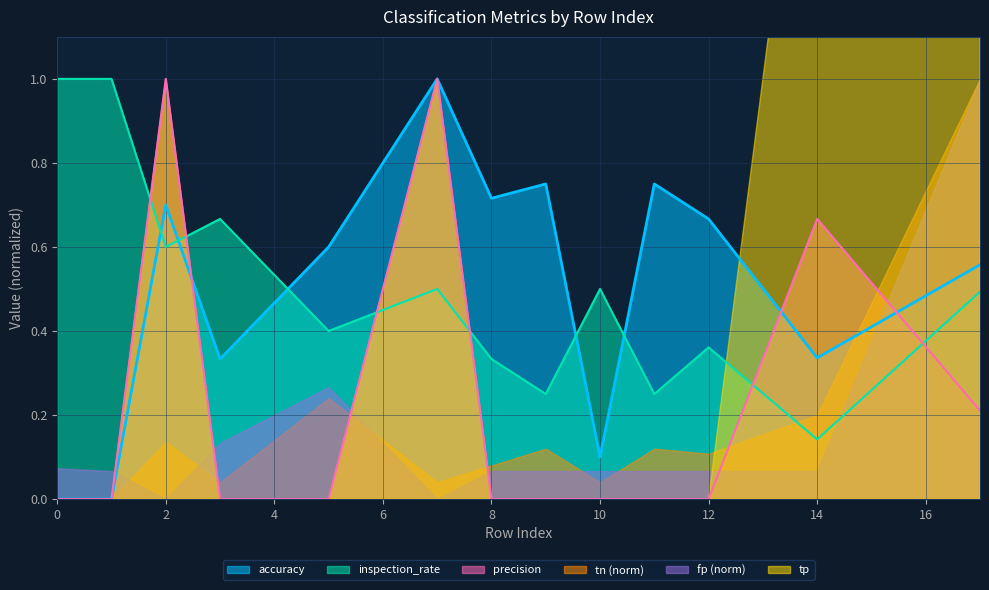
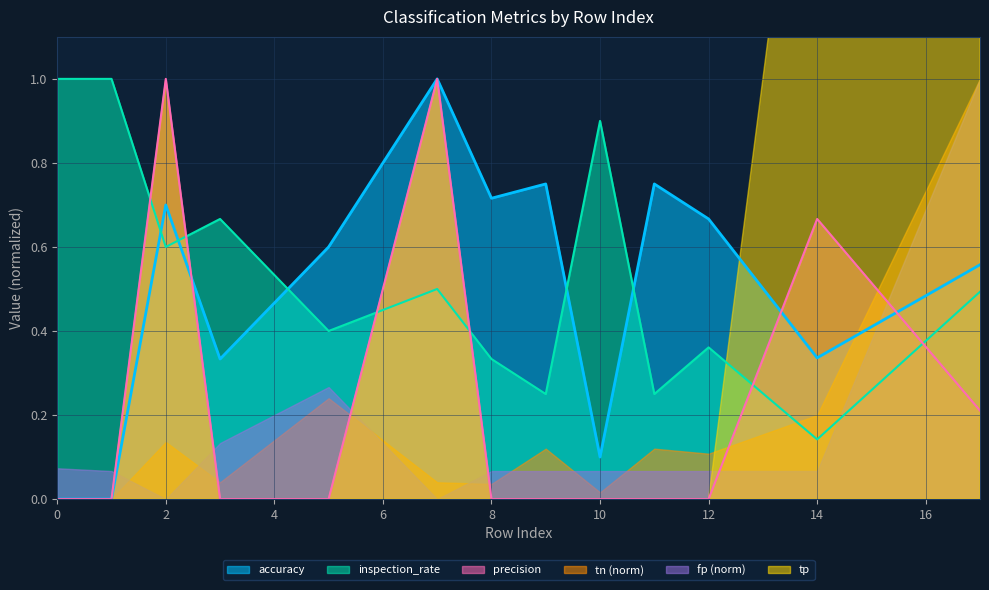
tn (norm), 8: 0.08 -> 0.04
inspection_rate, 10: 0.5 -> 0.9
tn (norm), 10: 0.04 -> 0.02
